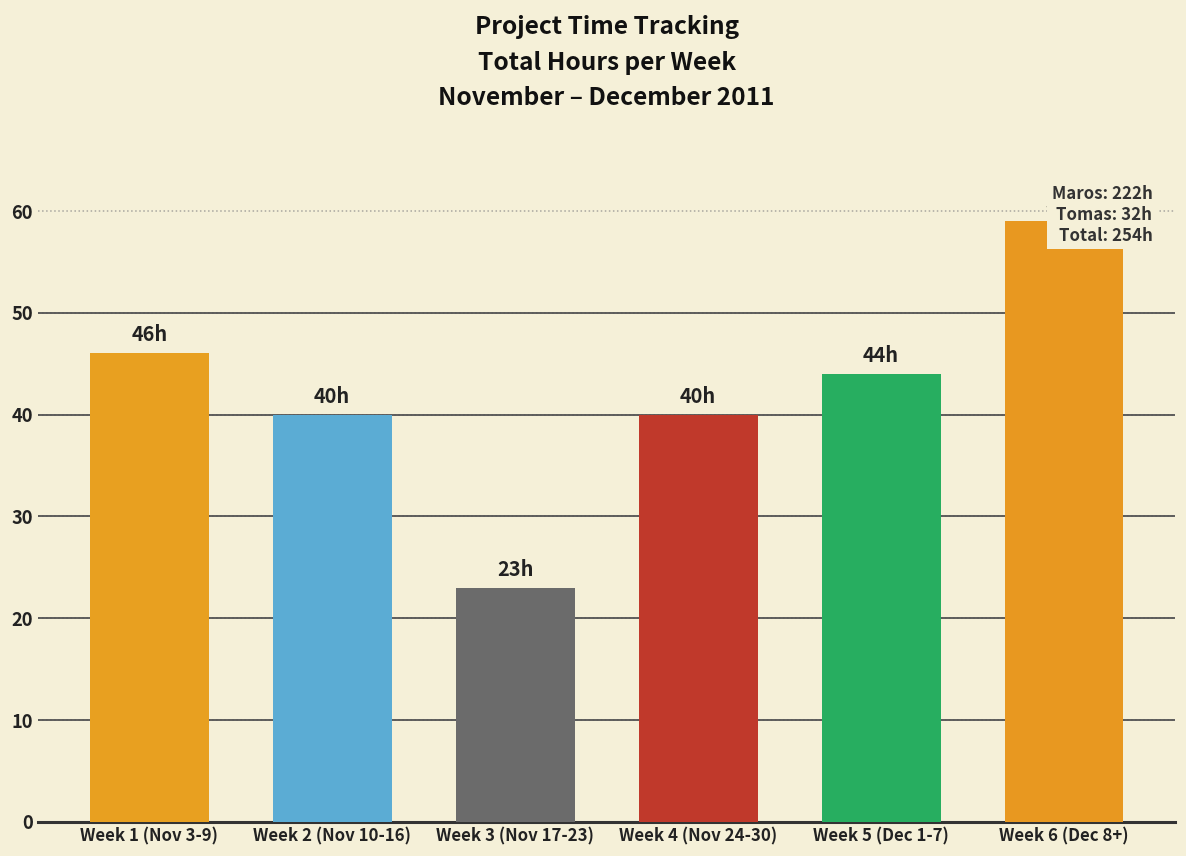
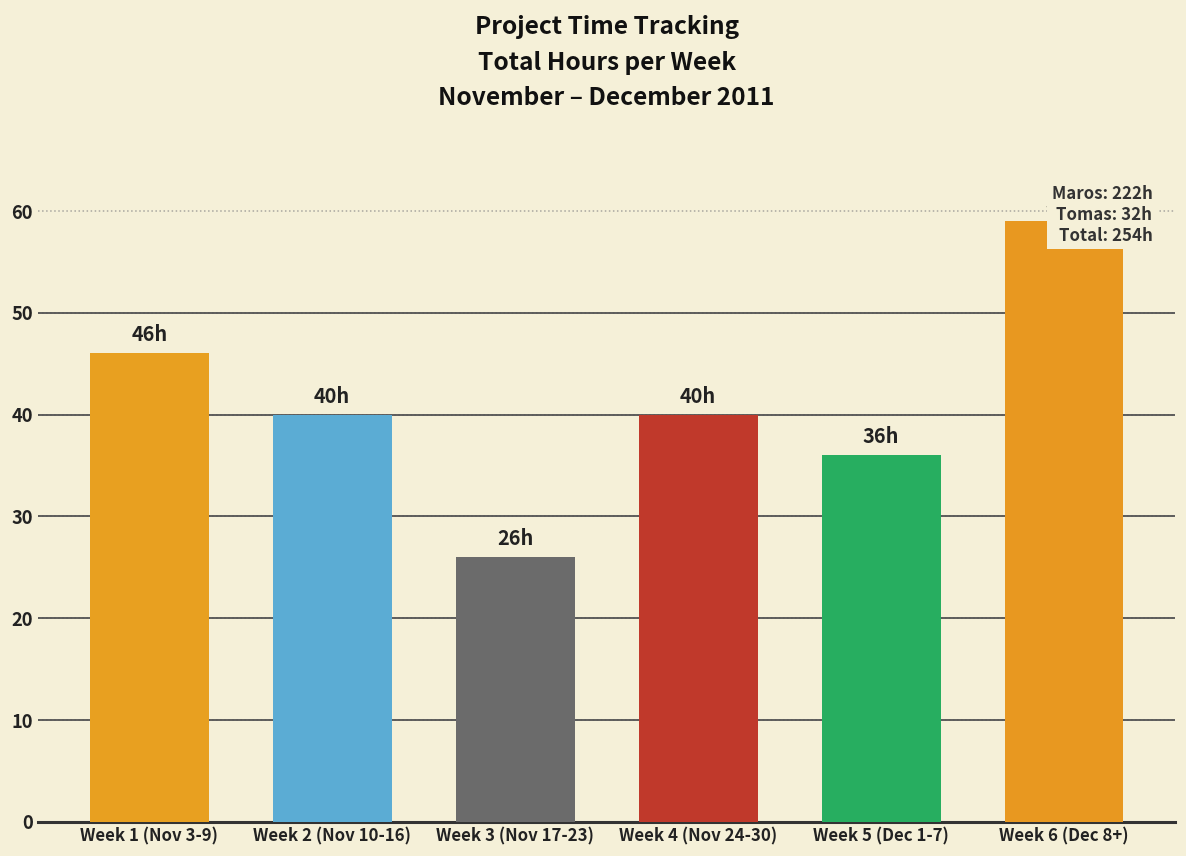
Week 3 (Nov 17-23): 23h -> 26h
Week 5 (Dec 1-7): 44h -> 36h
